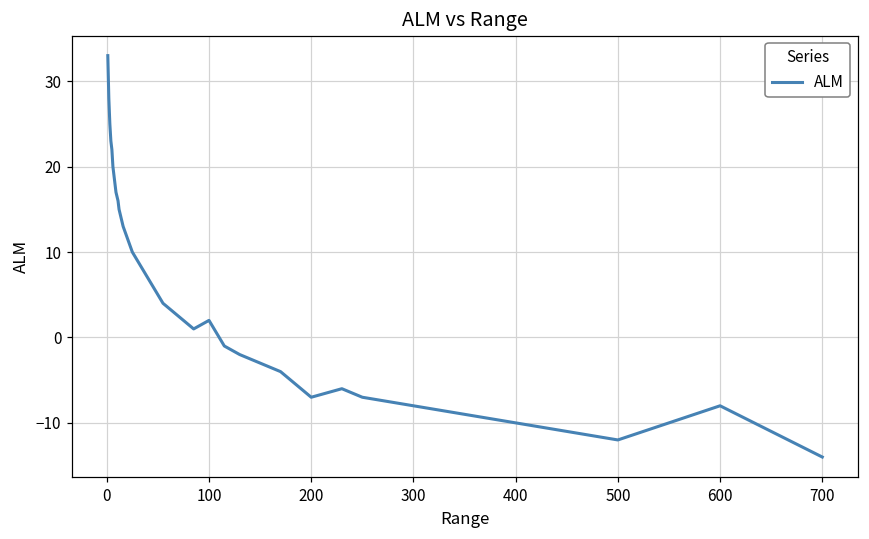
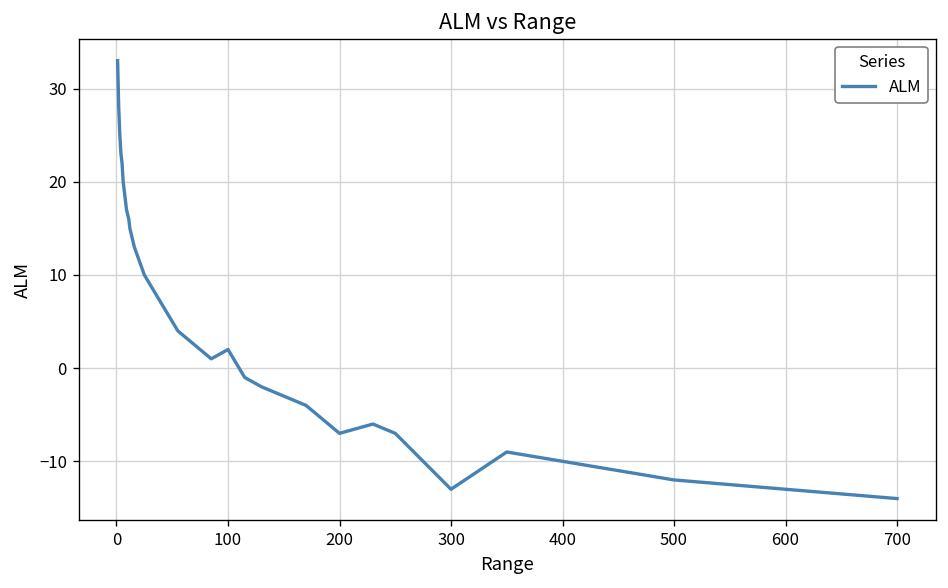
300: -8 -> -13
600: -8 -> -13
